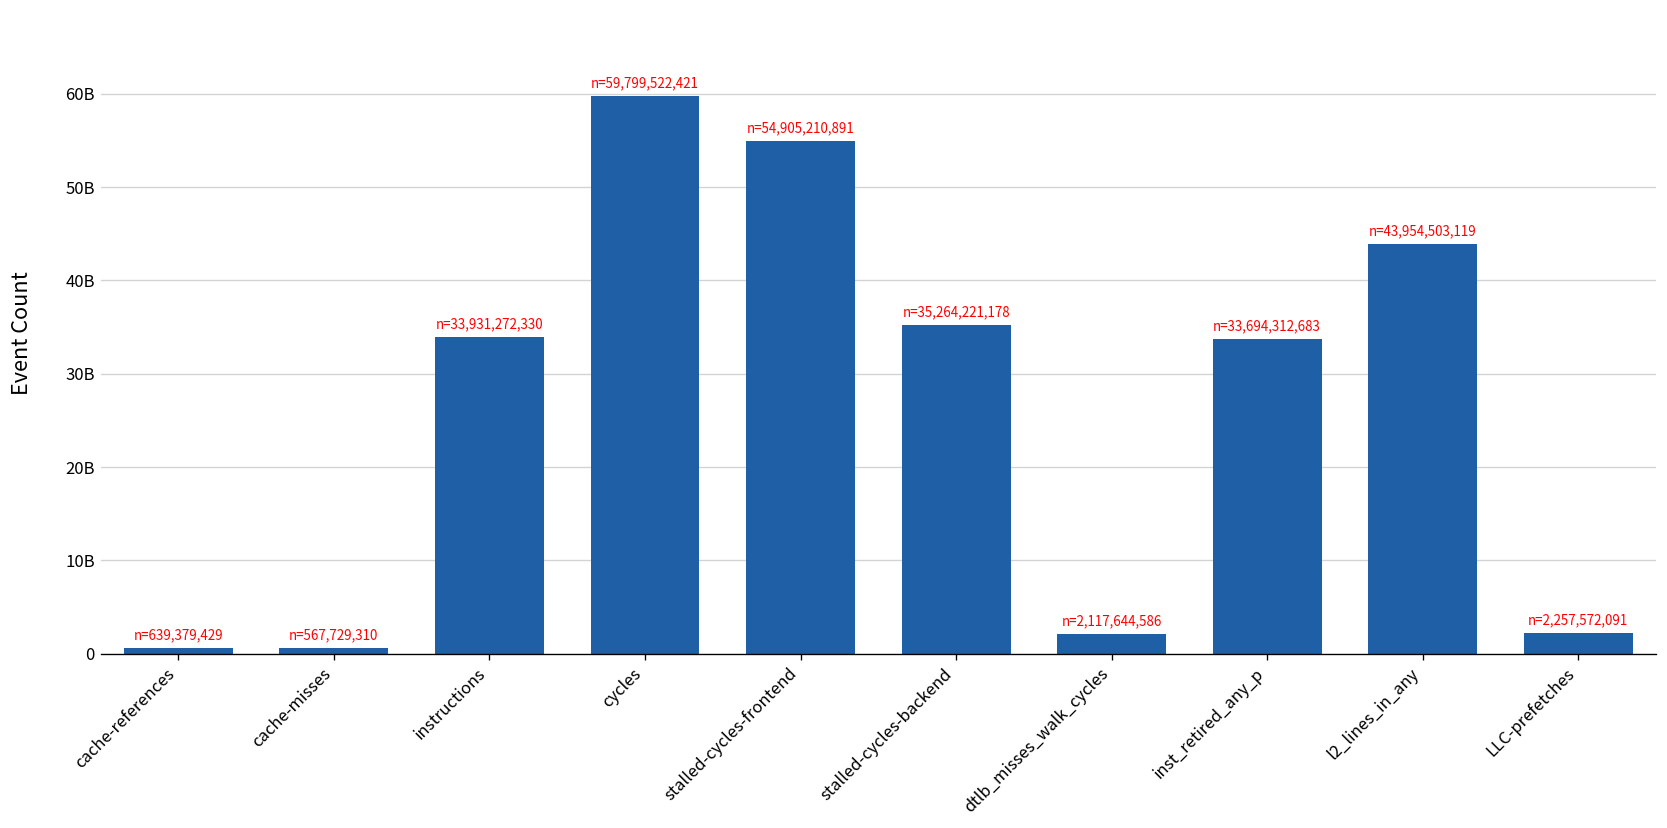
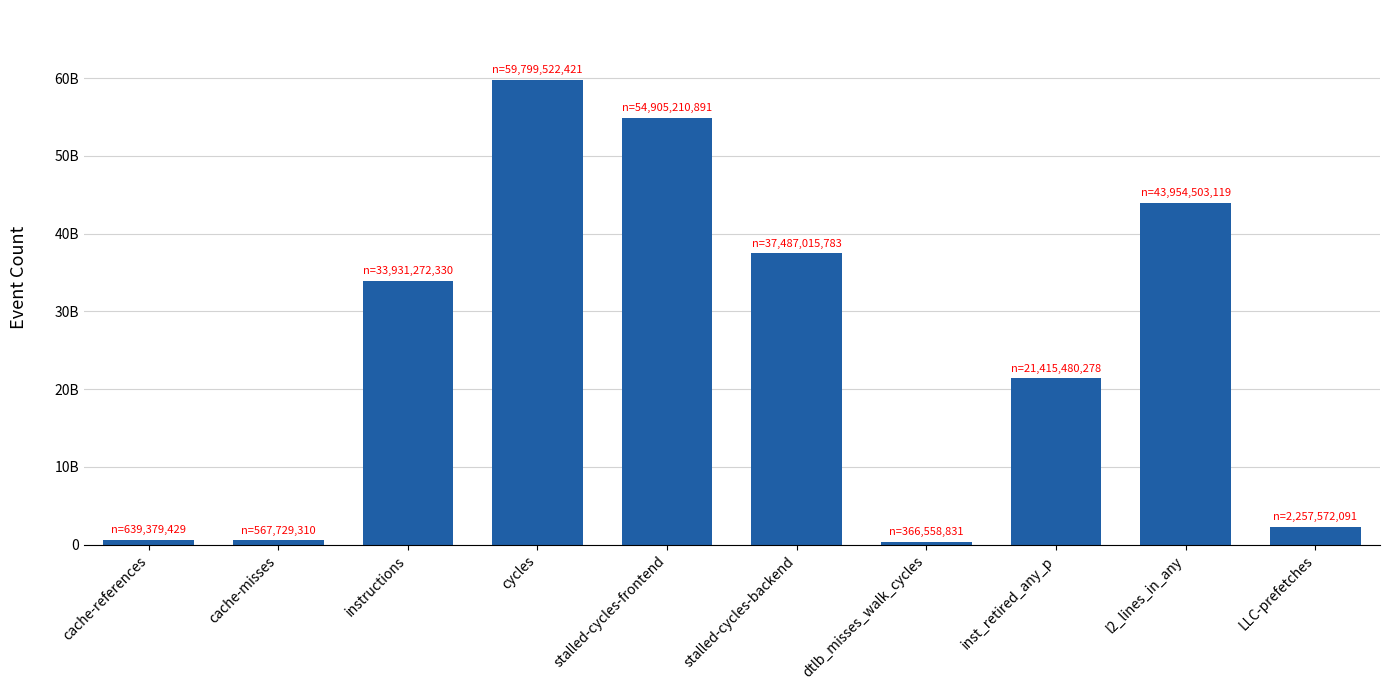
stalled-cycles-backend: 35,264,221,178 -> 37,487,015,783
dtlb_misses_walk_cycles: 2,117,644,586 -> 366,558,831
inst_retired_any_p: 33,694,312,683 -> 21,415,480,278
